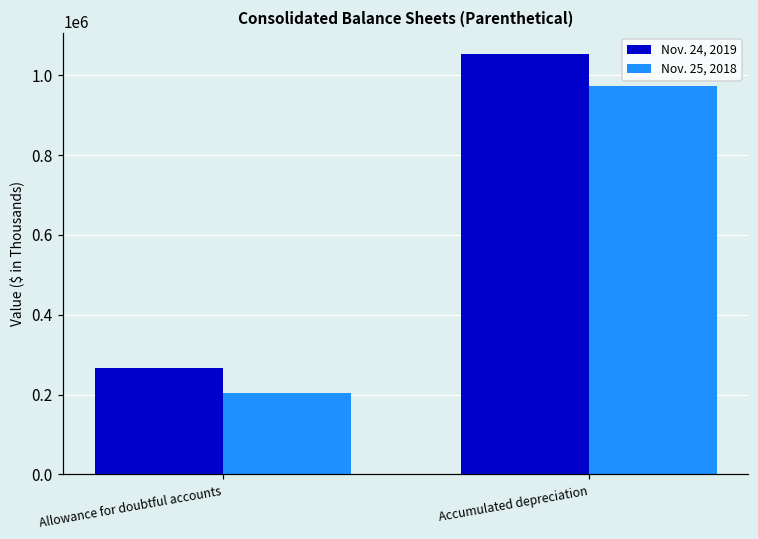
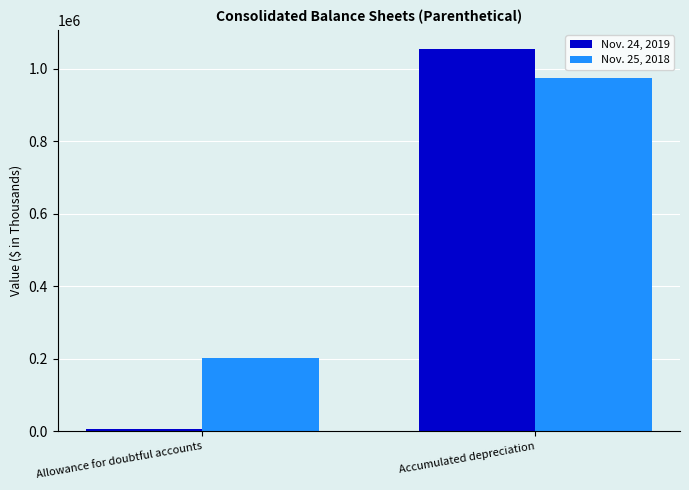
Nov. 24, 2019, Allowance for doubtful accounts: 270000 -> 10000
